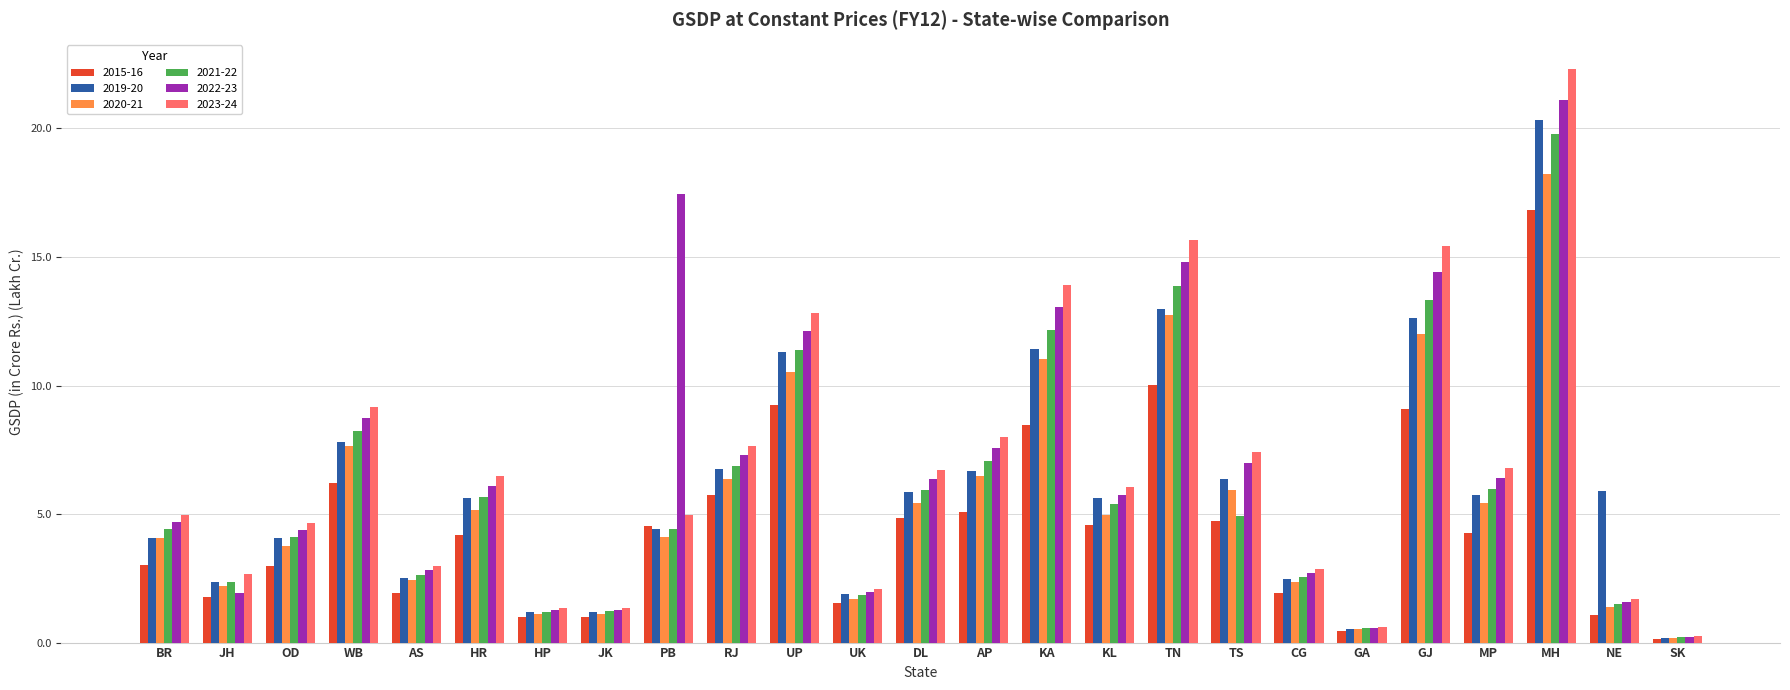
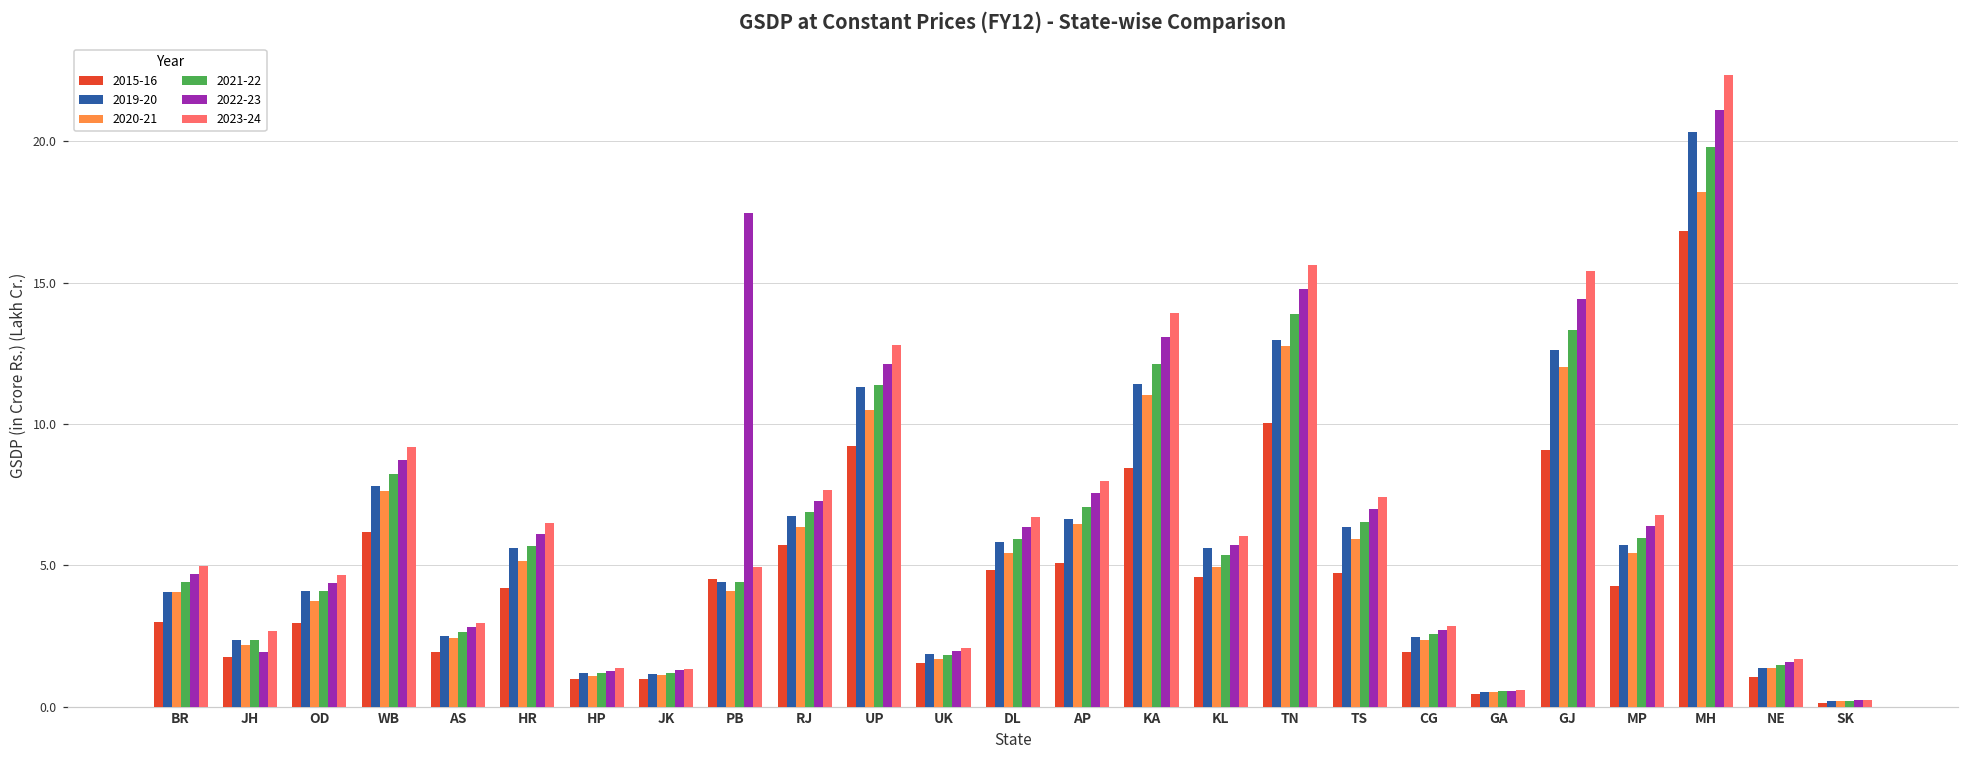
2021-22, TS: 4.9 -> 6.5
2019-20, NE: 5.9 -> 1.4
